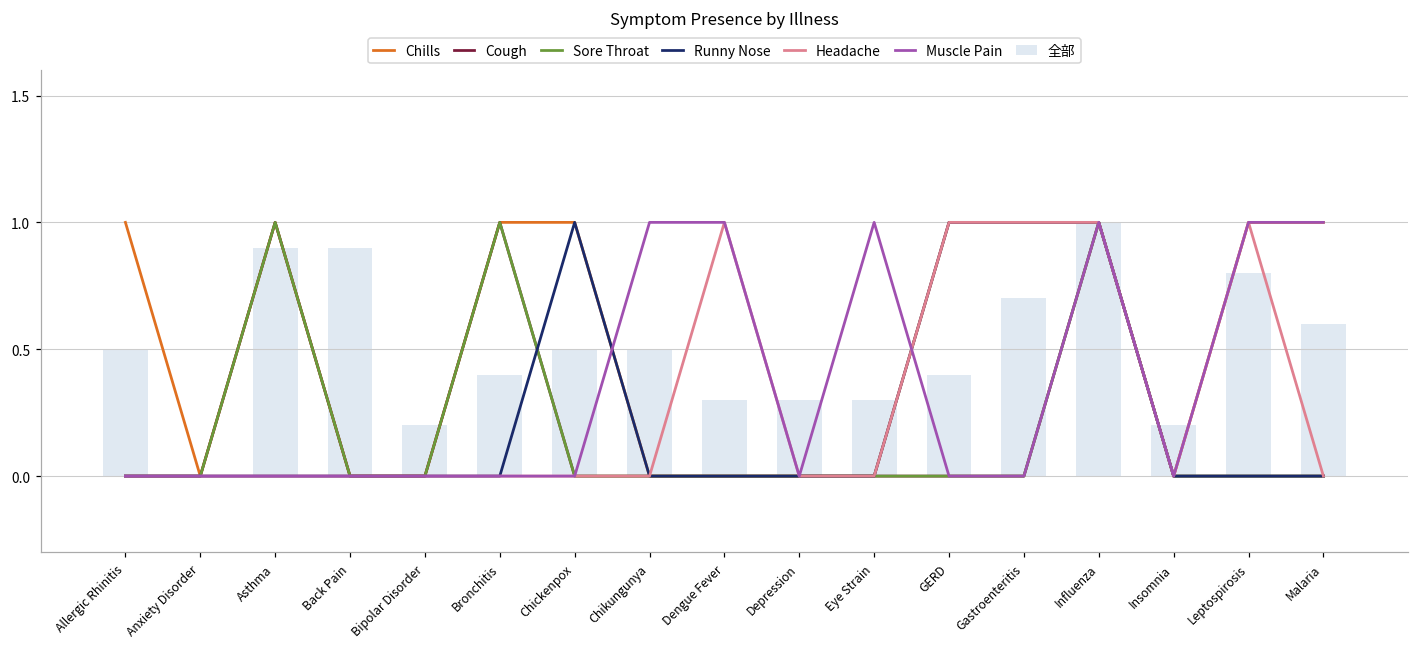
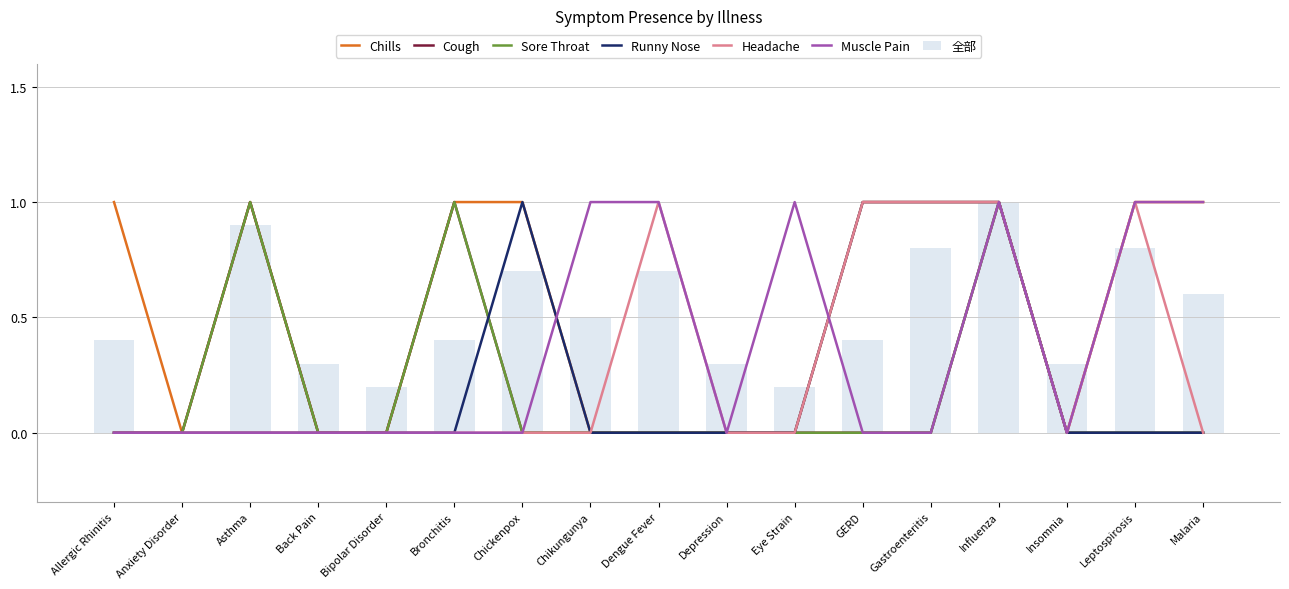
全部, Allergic Rhinitis: 0.5 -> 0.4
全部, Back Pain: 0.9 -> 0.3
全部, Chickenpox: 0.5 -> 0.7
全部, Dengue Fever: 0.3 -> 0.7
全部, Eye Strain: 0.3 -> 0.2
全部, Gastroenteritis: 0.7 -> 0.8
全部, Insomnia: 0.2 -> 0.3
